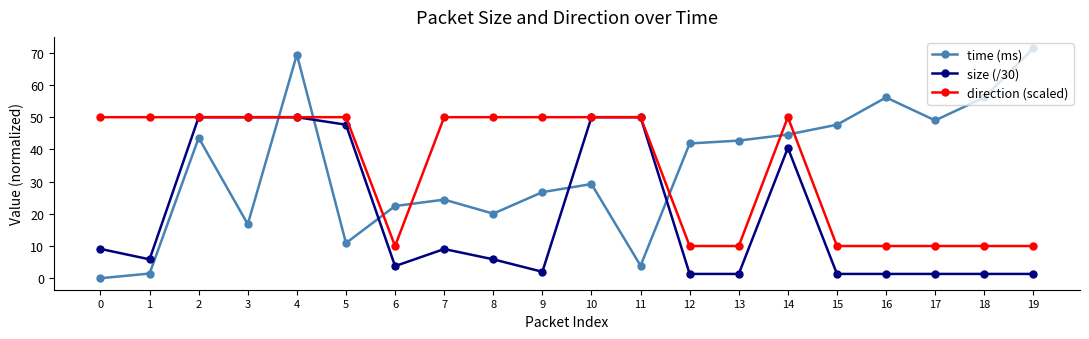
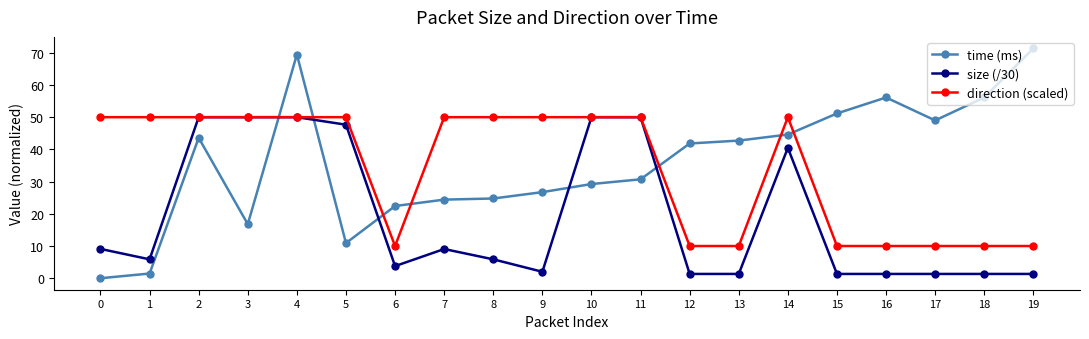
time (ms), 8: 20 -> 25
time (ms), 11: 4 -> 31
time (ms), 15: 48 -> 51
